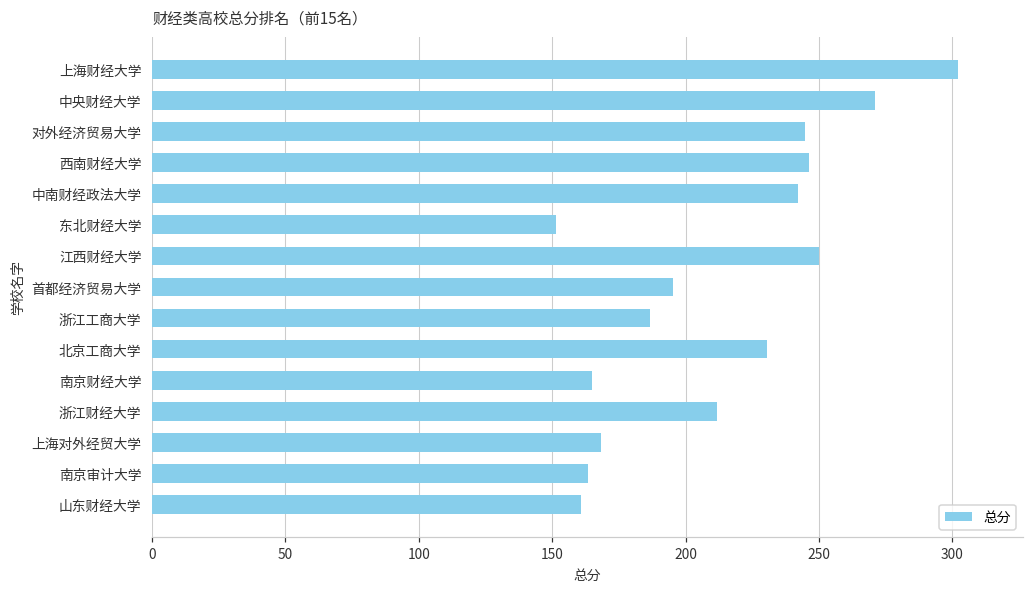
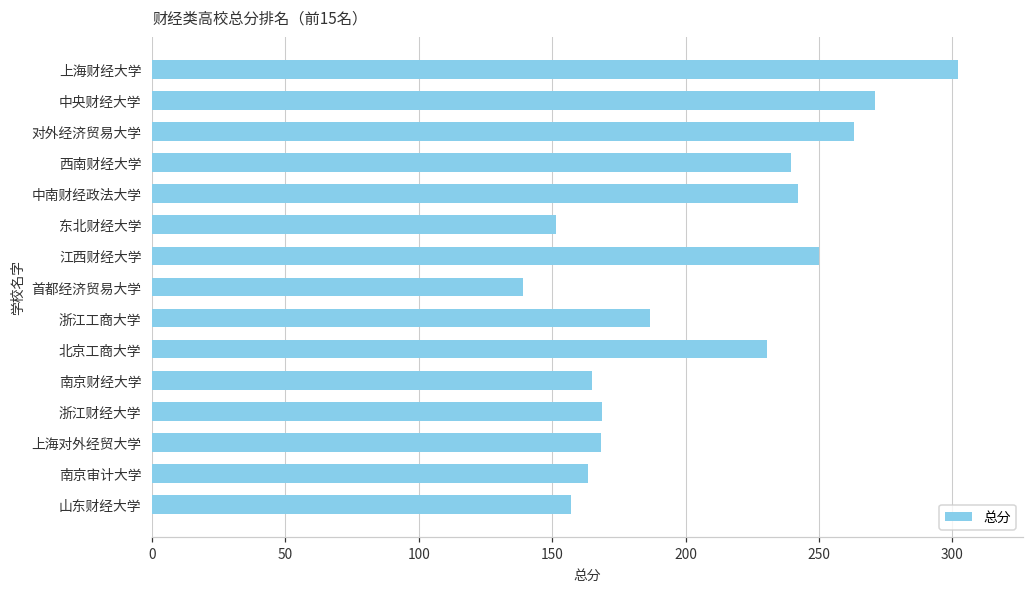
对外经济贸易大学: 245 -> 263
西南财经大学: 246 -> 240
首都经济贸易大学: 195 -> 139
浙江财经大学: 212 -> 169
山东财经大学: 161 -> 157
